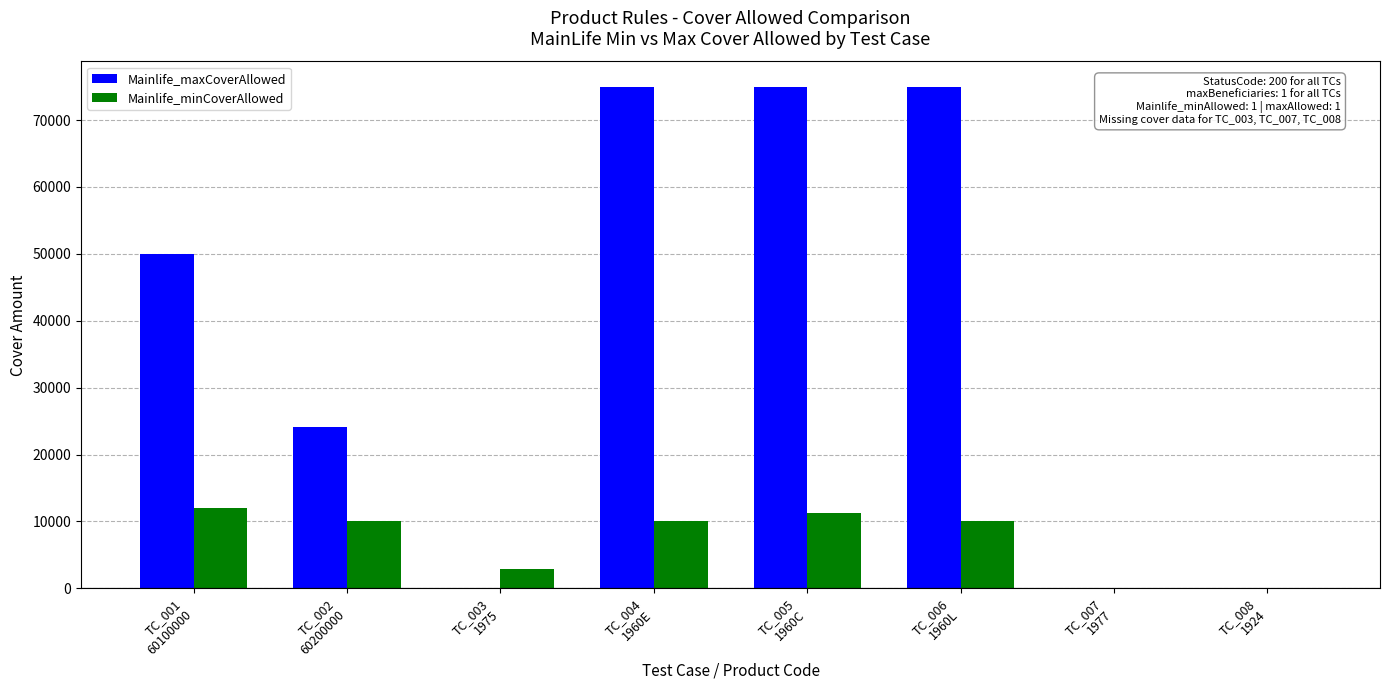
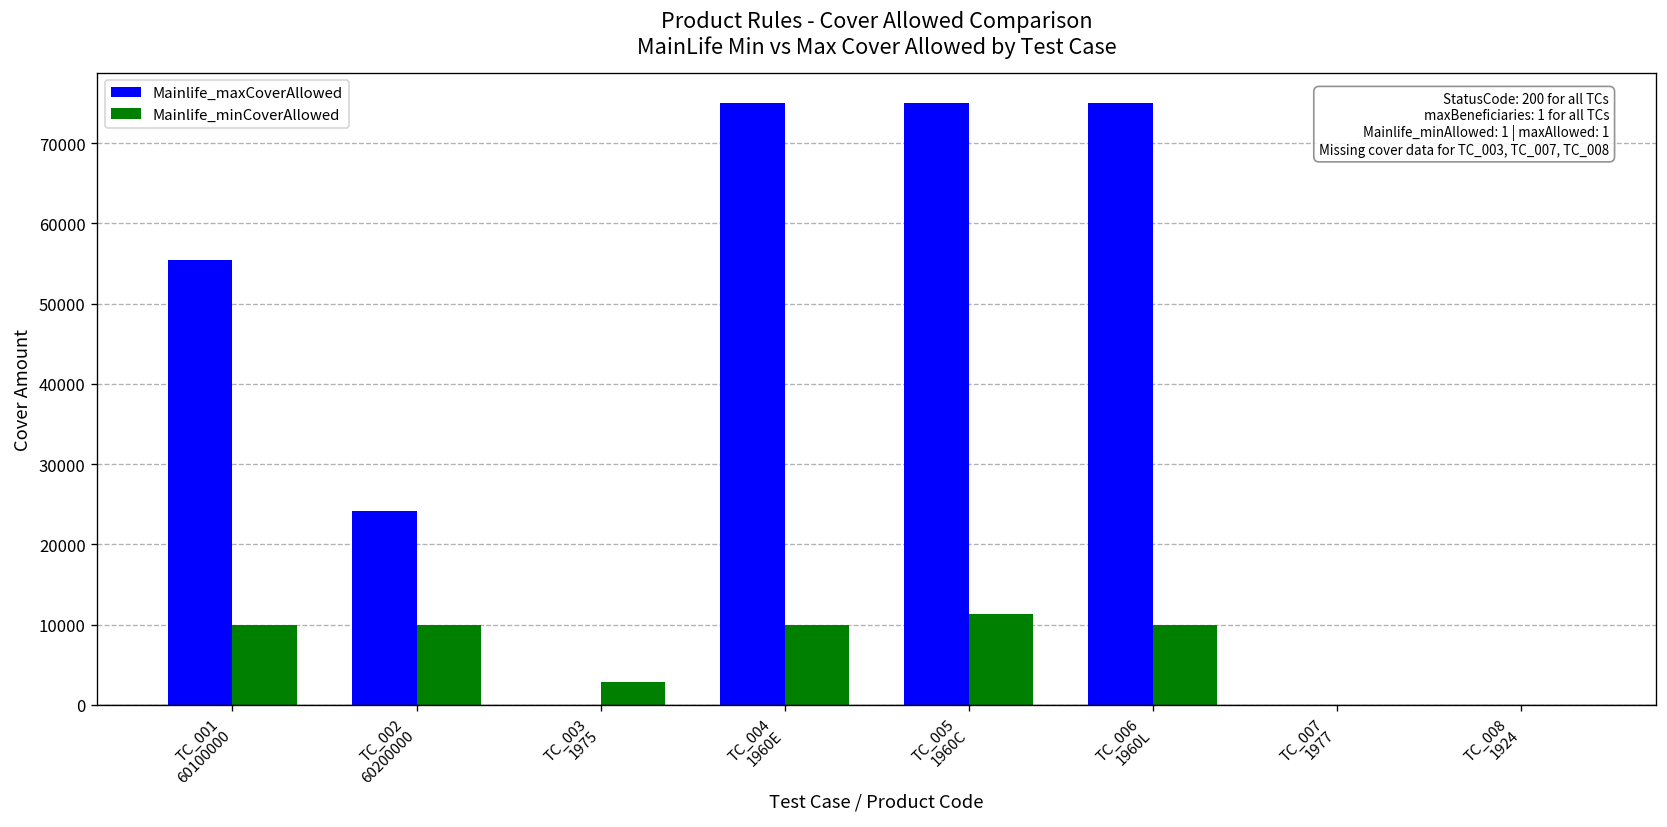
Mainlife_maxCoverAllowed, TC_001 60100000: 50000 -> 55000
Mainlife_minCoverAllowed, TC_001 60100000: 12000 -> 10000
